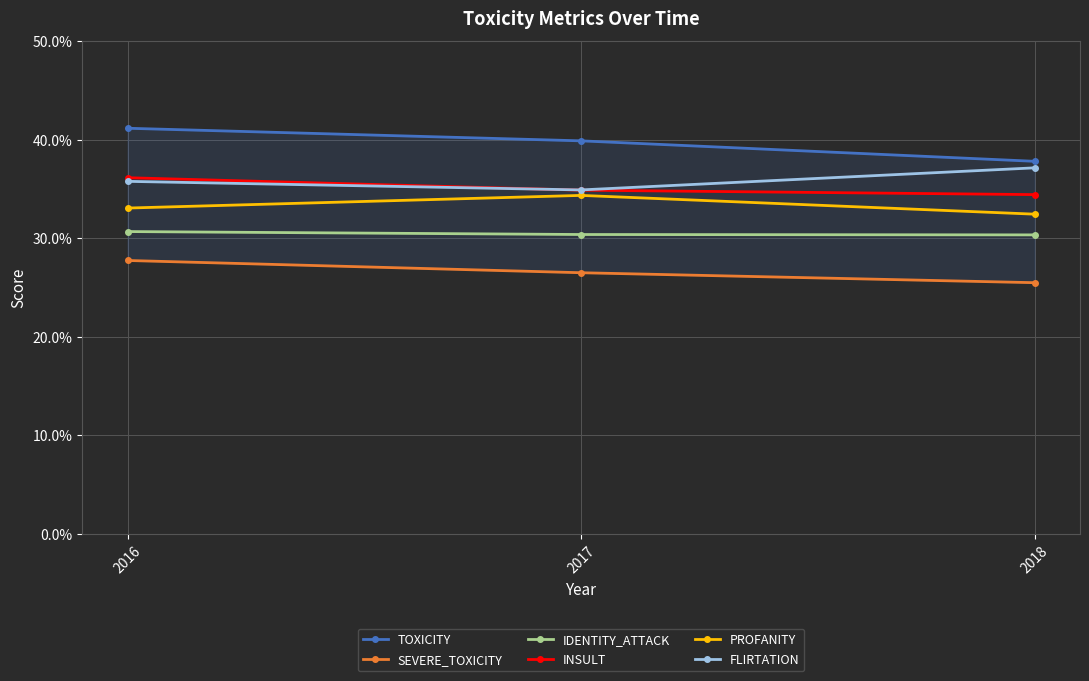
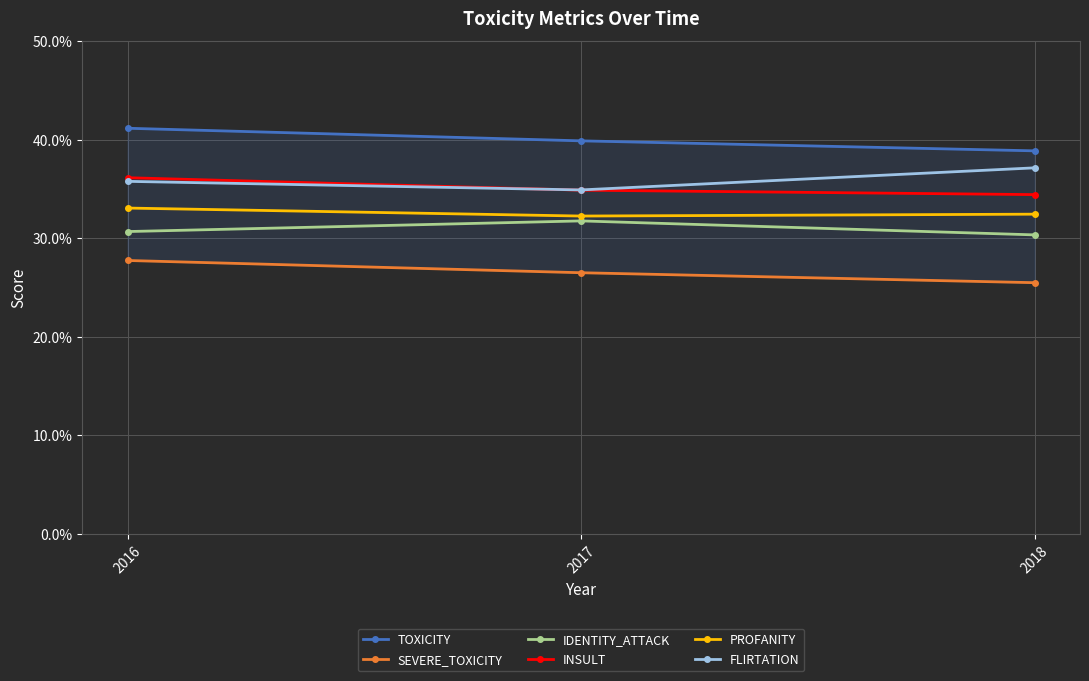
IDENTITY_ATTACK, 2017: 30% -> 32%
PROFANITY, 2017: 34% -> 32%
TOXICITY, 2018: 38% -> 39%
